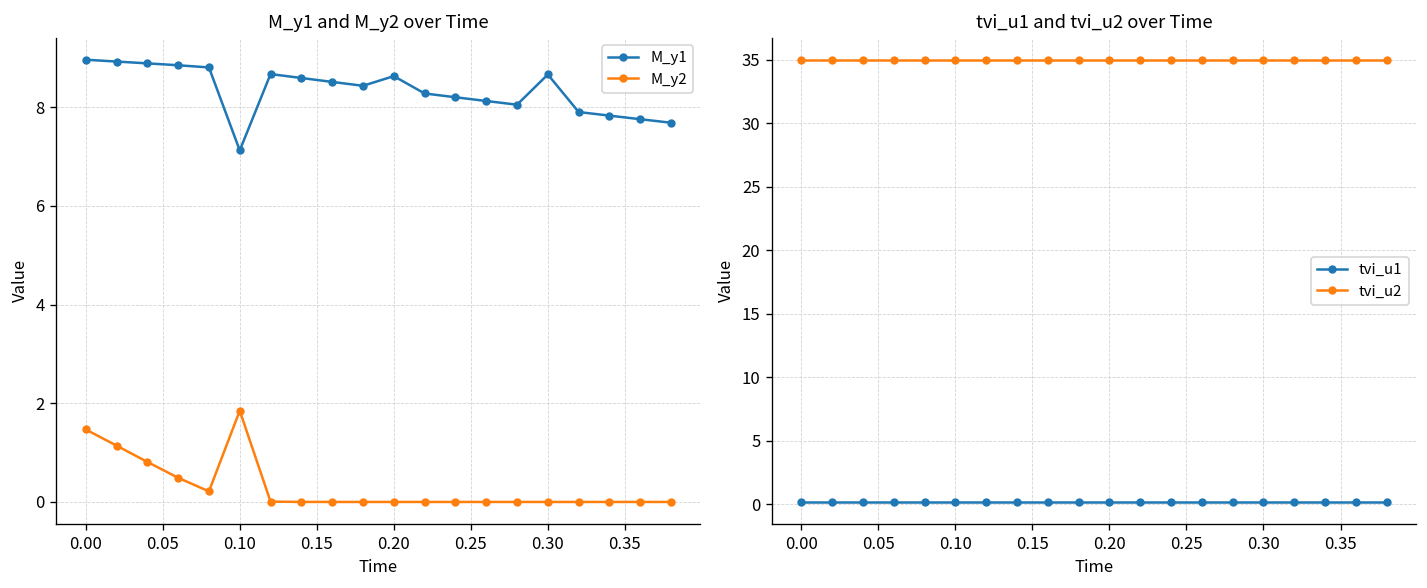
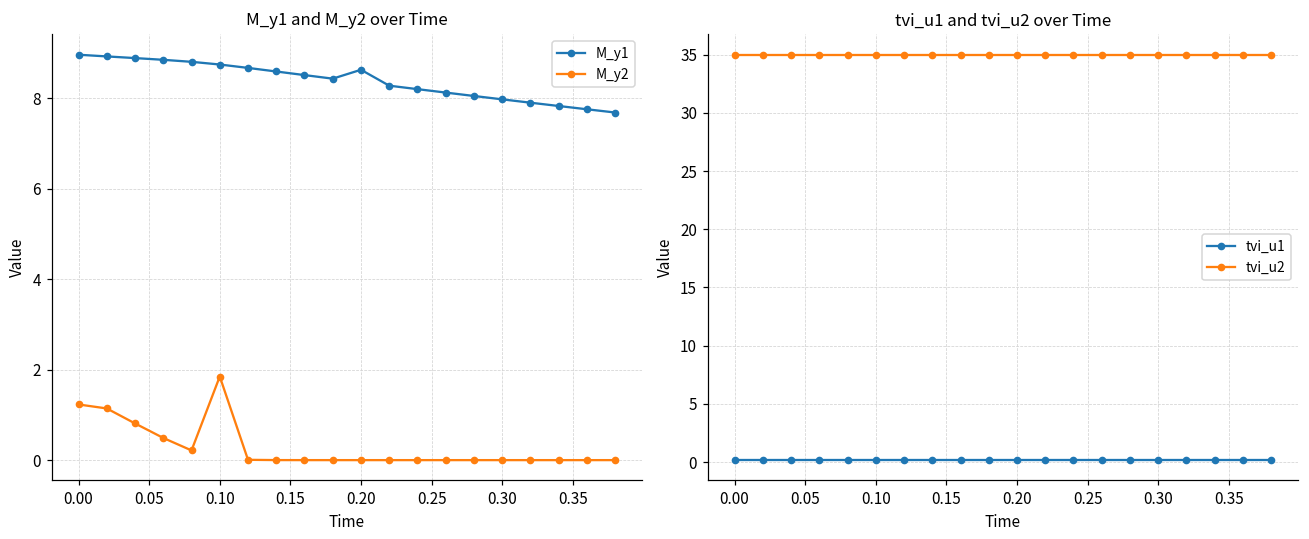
M_y1 and M_y2 over Time, M_y2, 0.00: 1.5 -> 1.2
M_y1 and M_y2 over Time, M_y1, 0.10: 7.1 -> 8.7
M_y1 and M_y2 over Time, M_y1, 0.30: 8.7 -> 8.0
